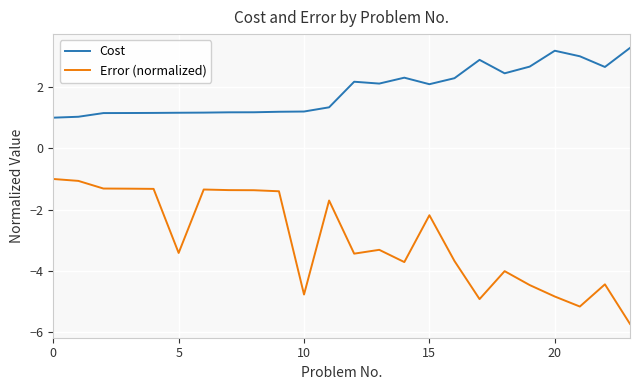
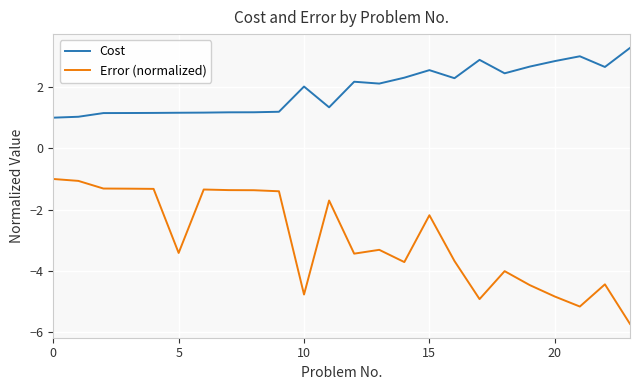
Cost, 10: 1.2 -> 2.0
Cost, 15: 2.1 -> 2.6
Cost, 20: 3.2 -> 2.8
